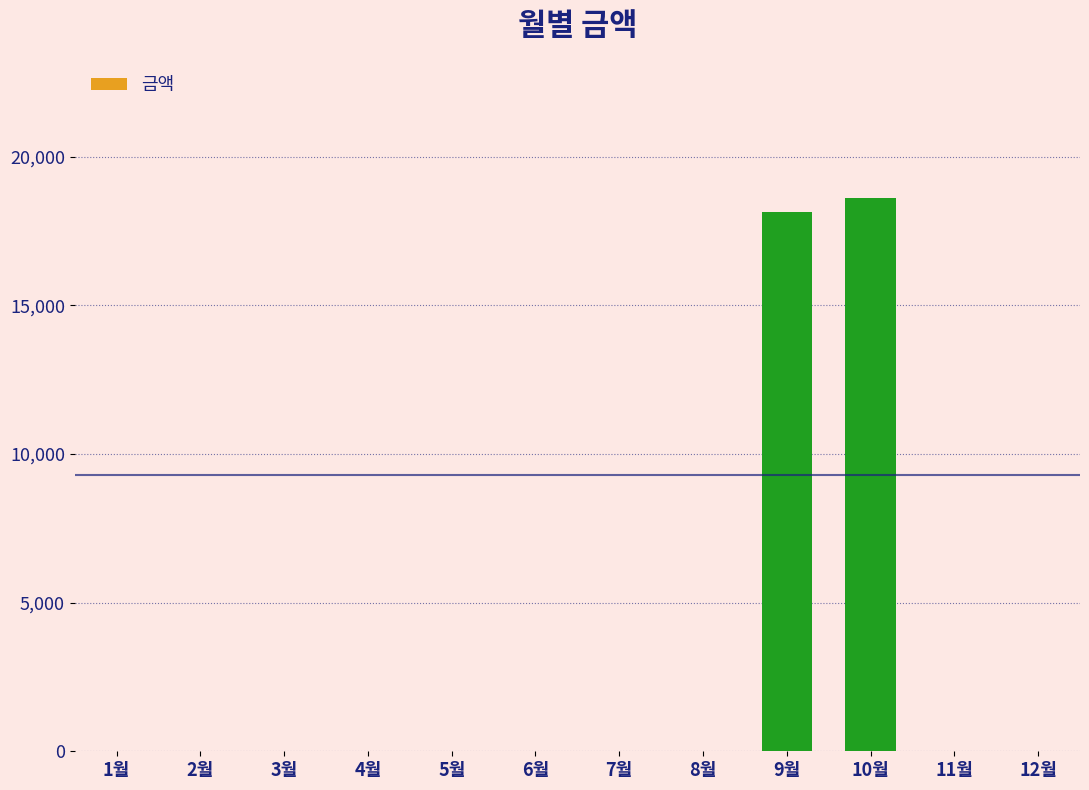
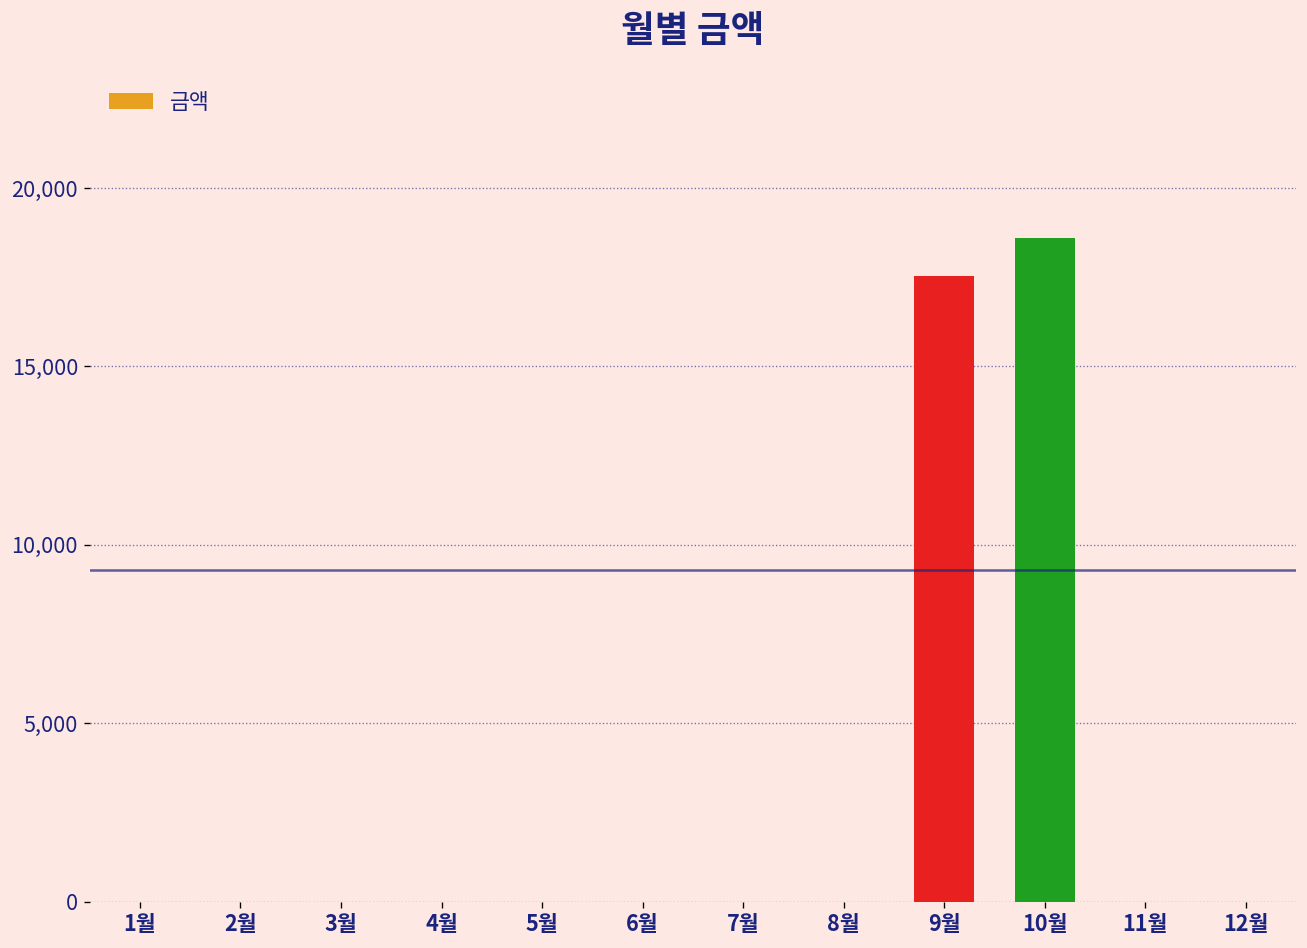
9월: 18,200 -> 17,500
